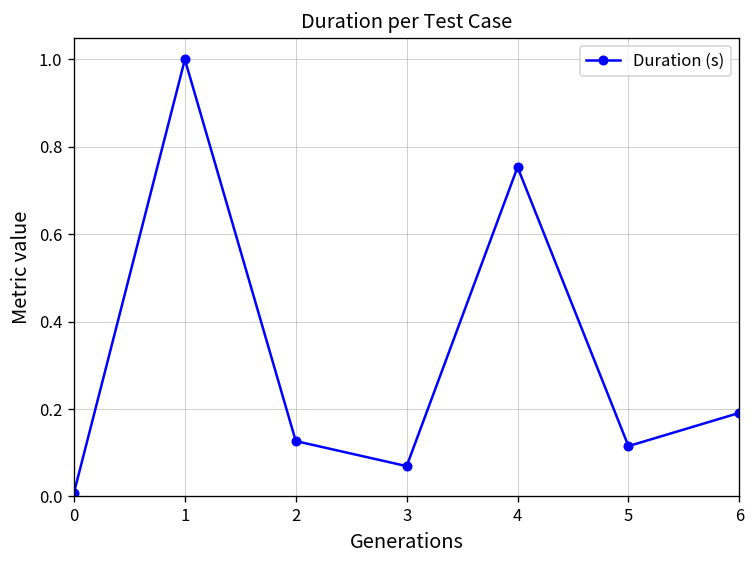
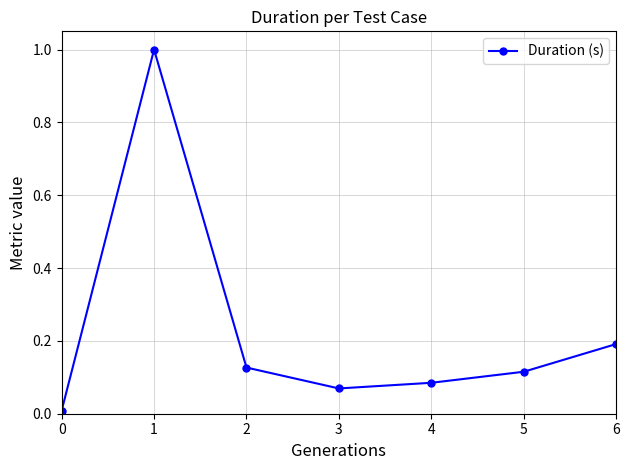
4: 0.75 -> 0.08
